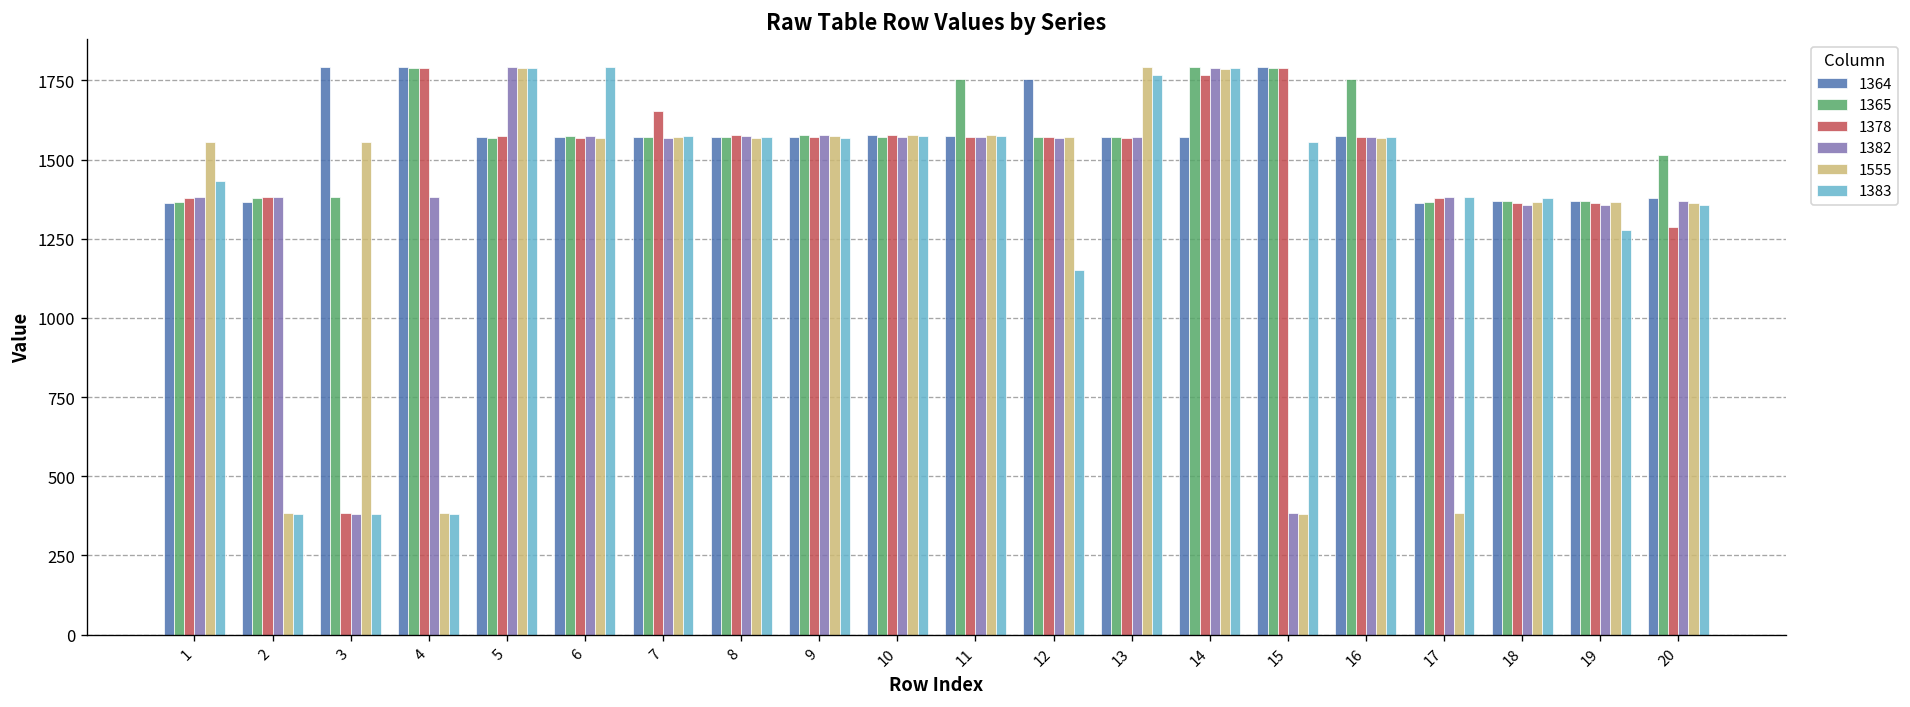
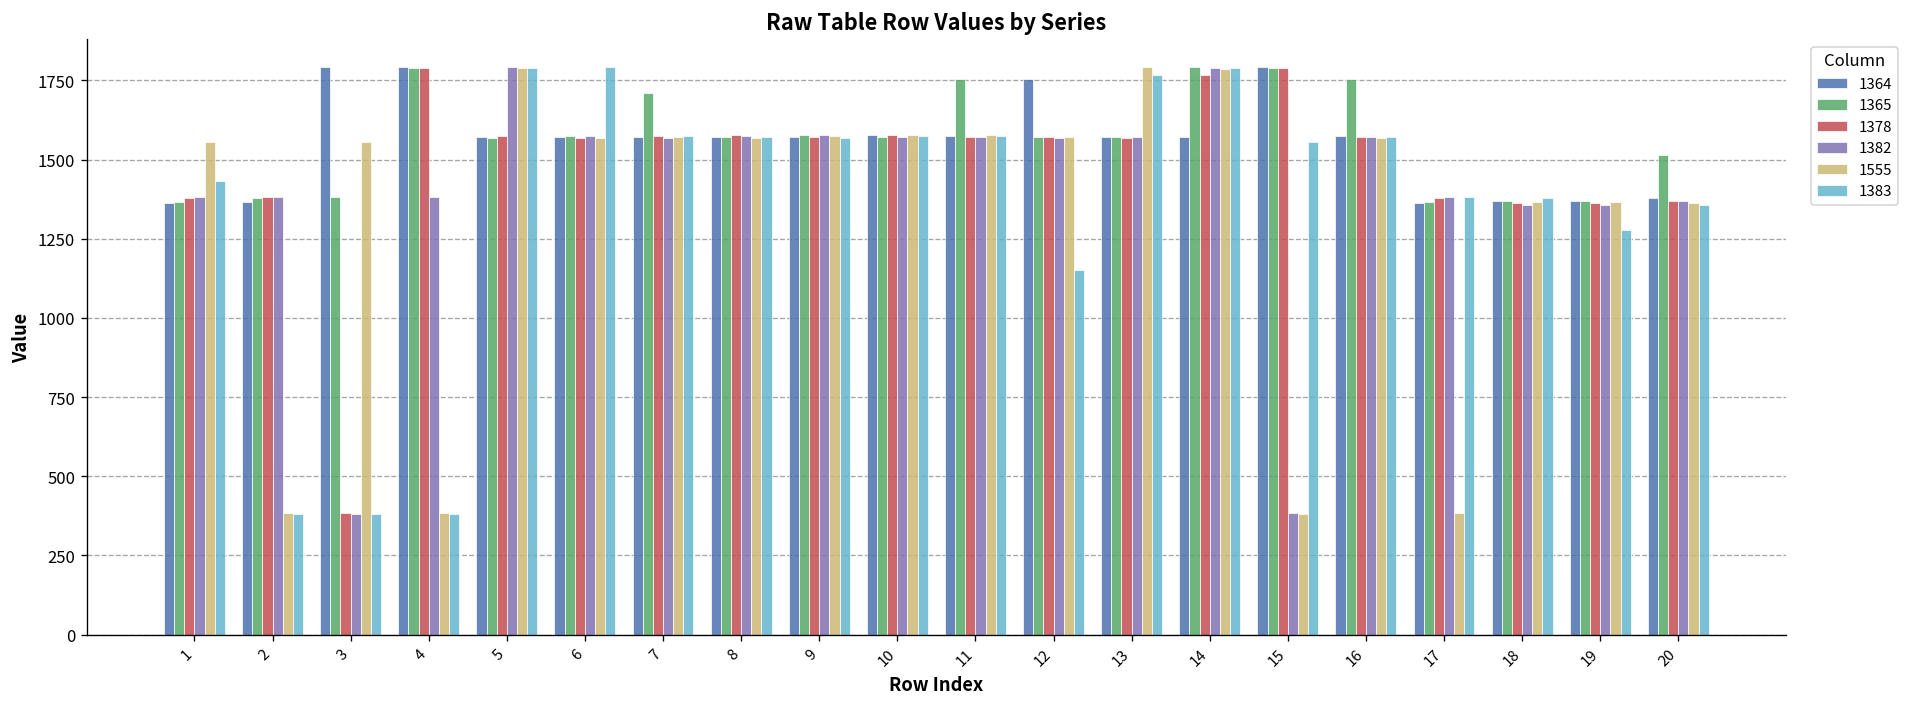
1365, 7: 1570 -> 1710
1378, 7: 1650 -> 1570
1378, 20: 1290 -> 1370
